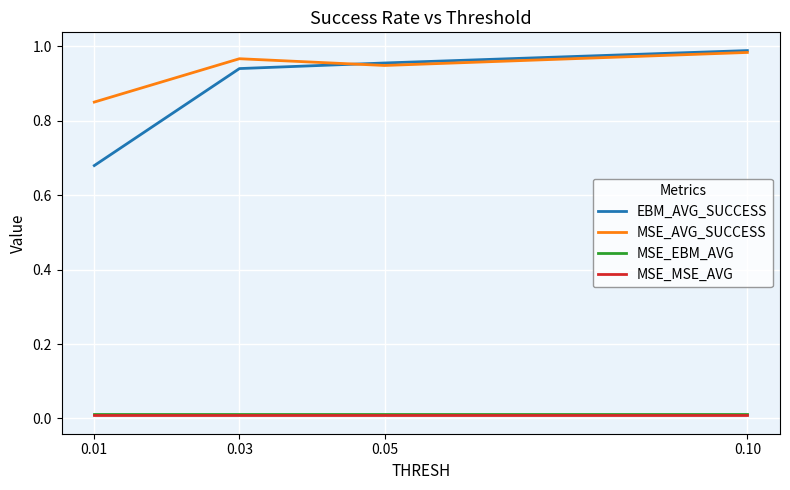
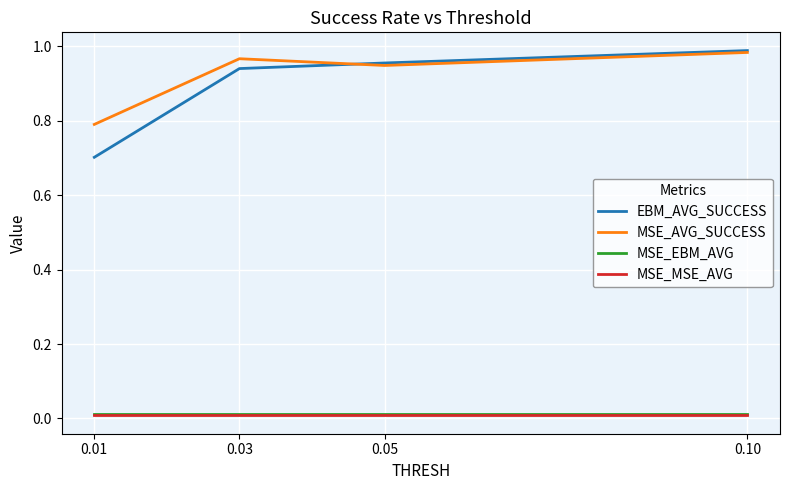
EBM_AVG_SUCCESS, 0.01: 0.68 -> 0.70
MSE_AVG_SUCCESS, 0.01: 0.85 -> 0.79
